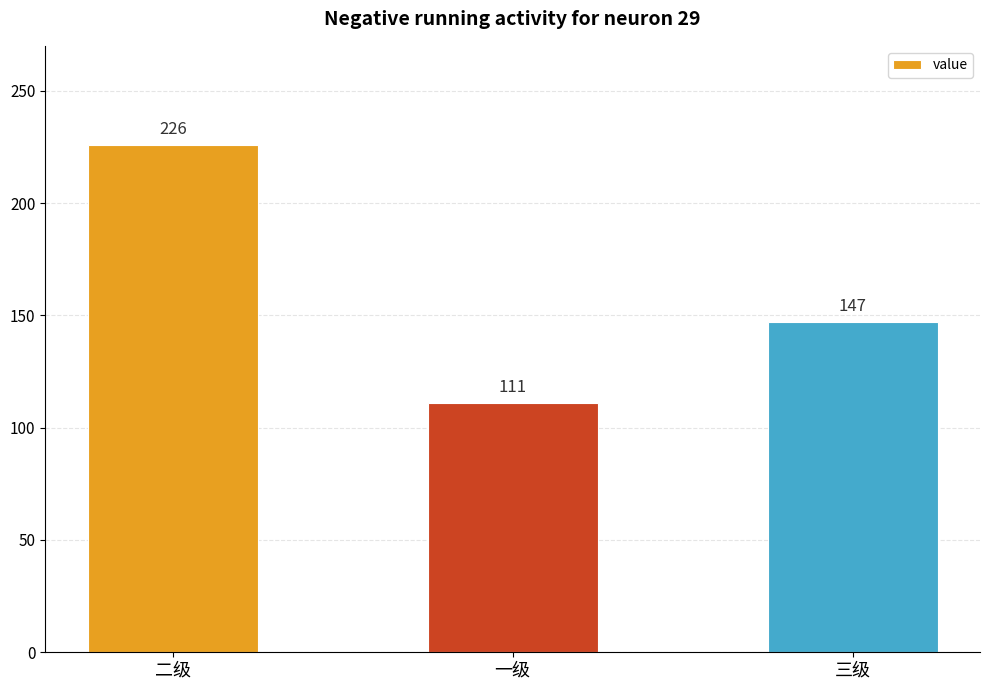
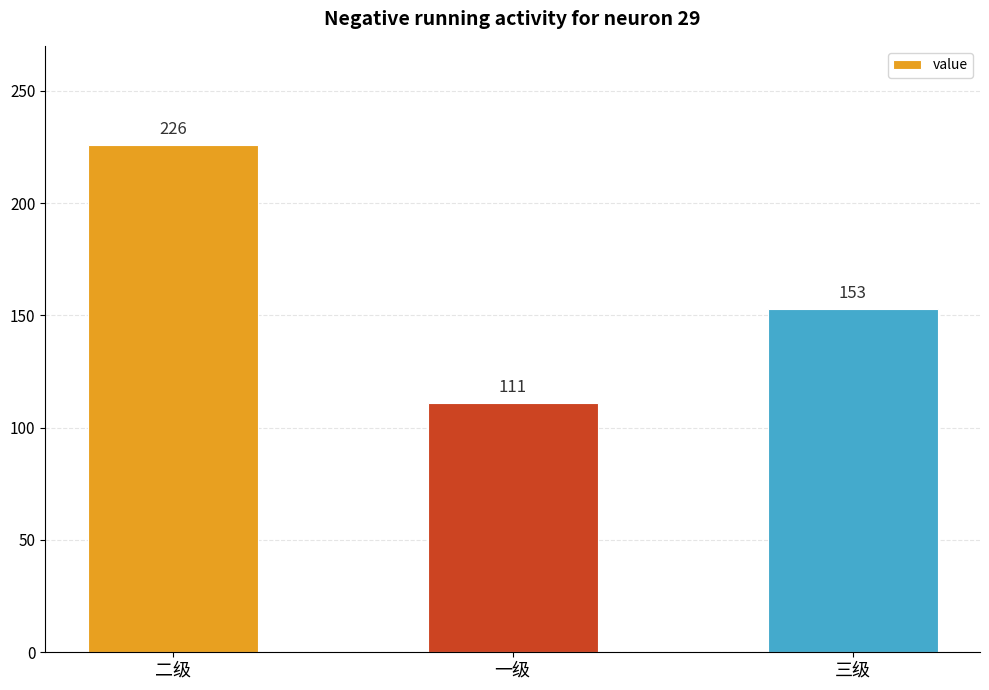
三级: 147 -> 153
